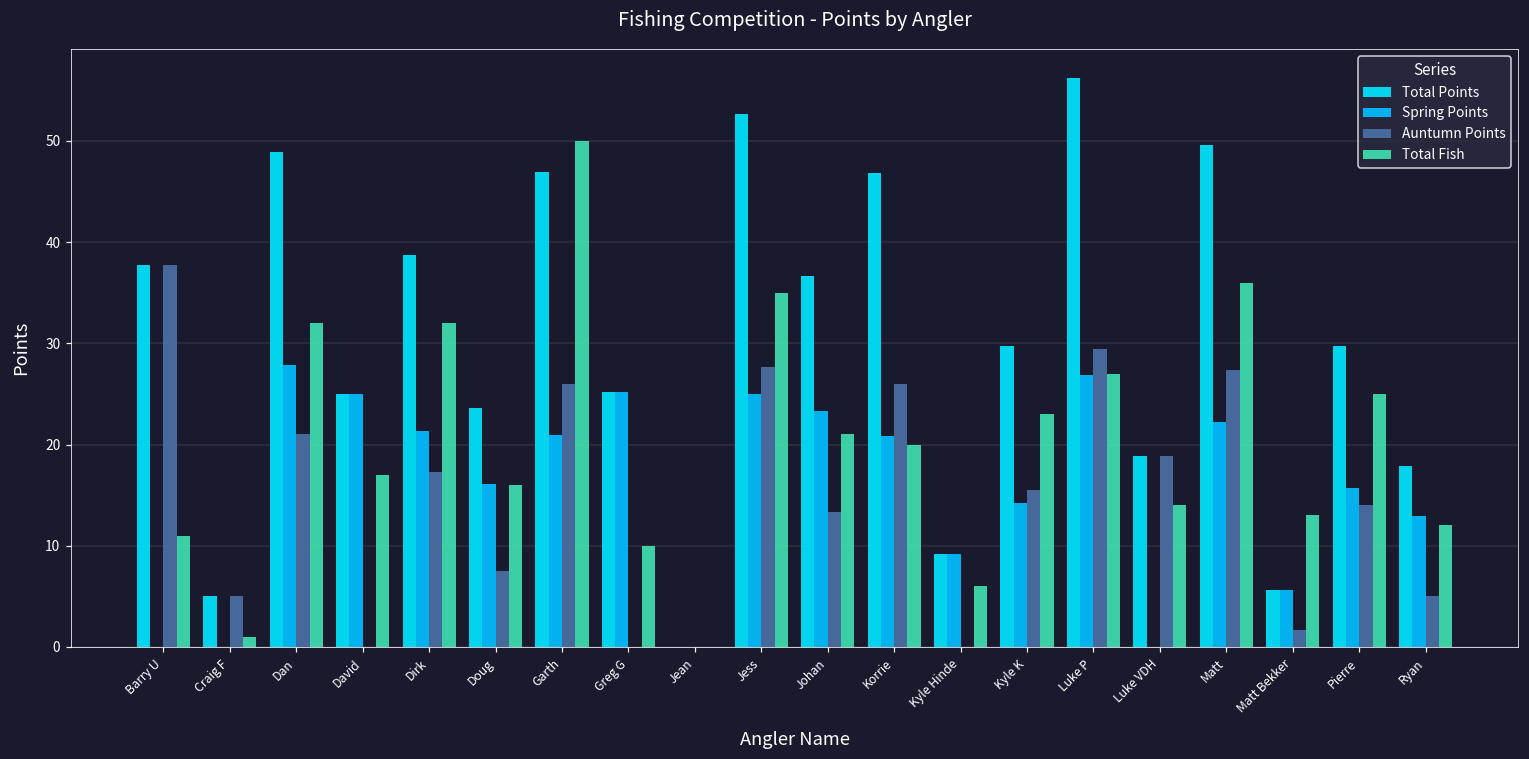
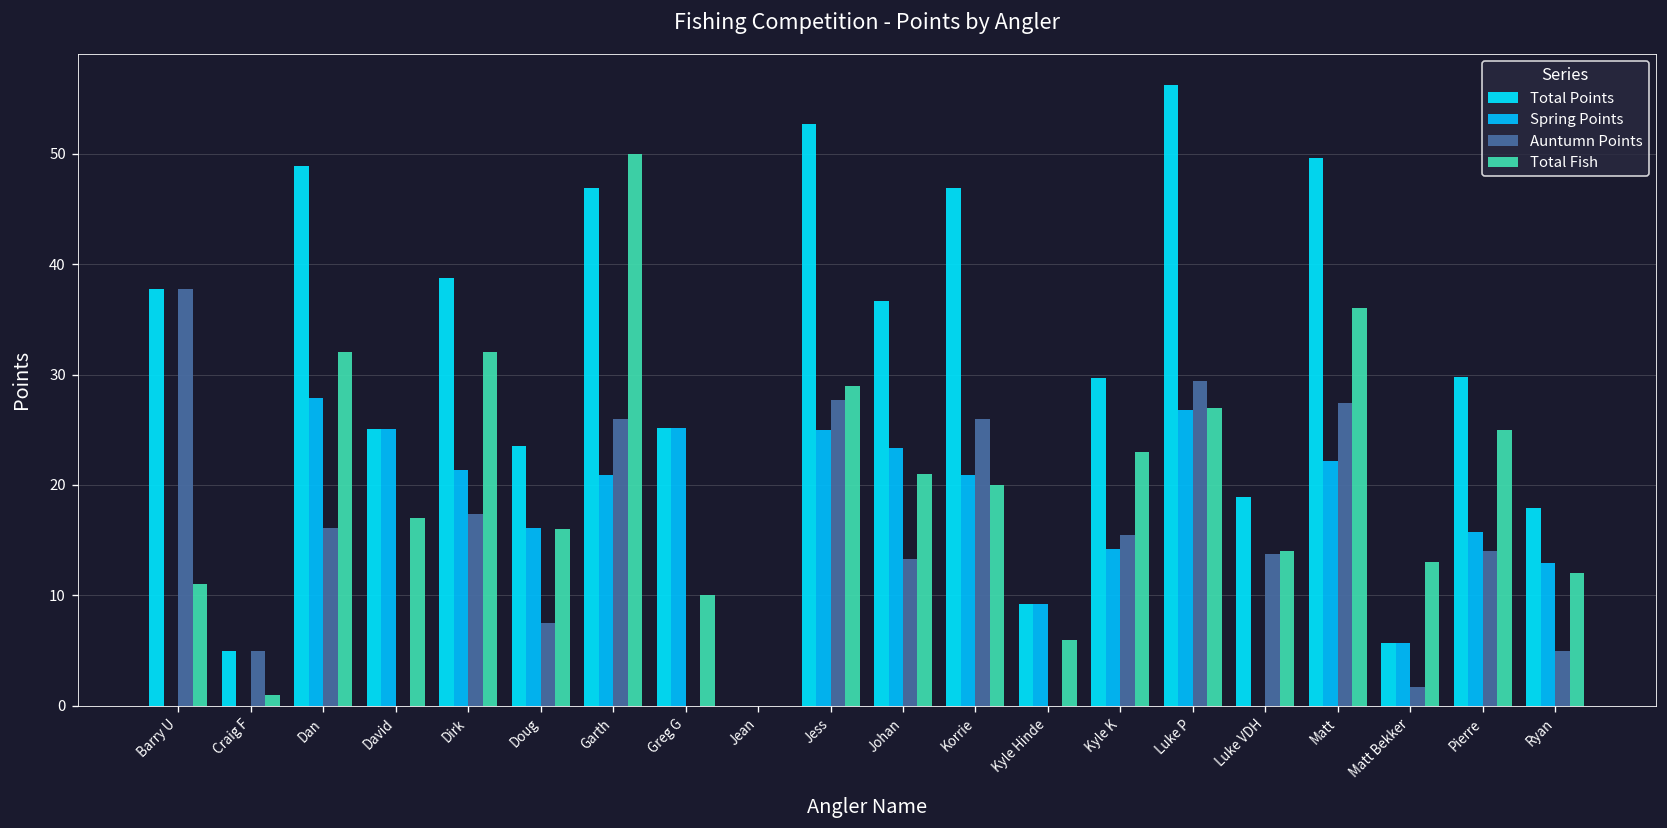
Auntumn Points, Dan: 21 -> 16
Total Fish, Jess: 35 -> 29
Auntumn Points, Luke VDH: 19 -> 14
